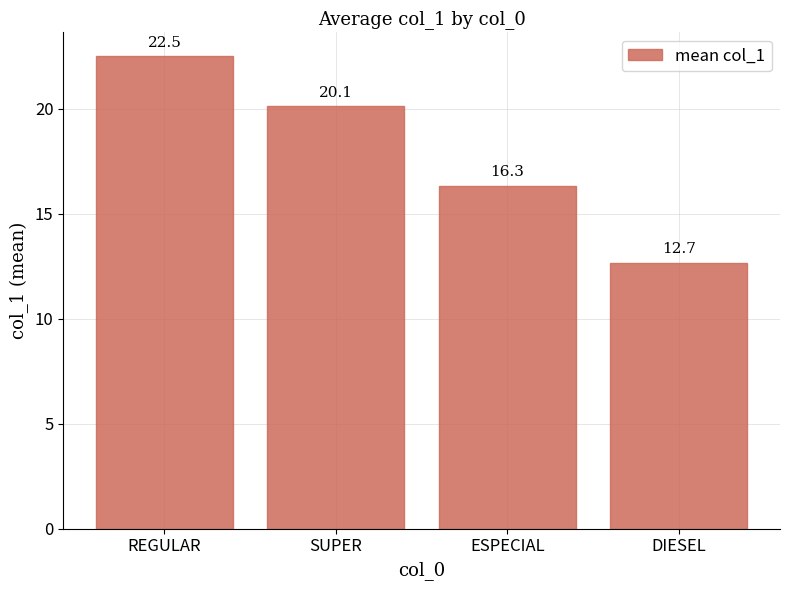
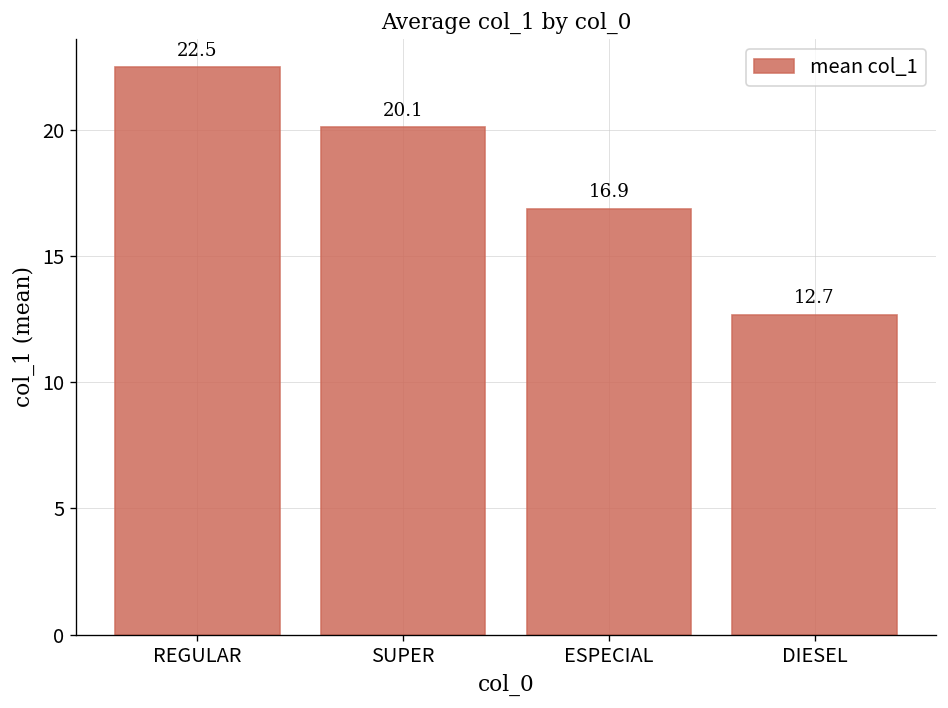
ESPECIAL: 16.3 -> 16.9
